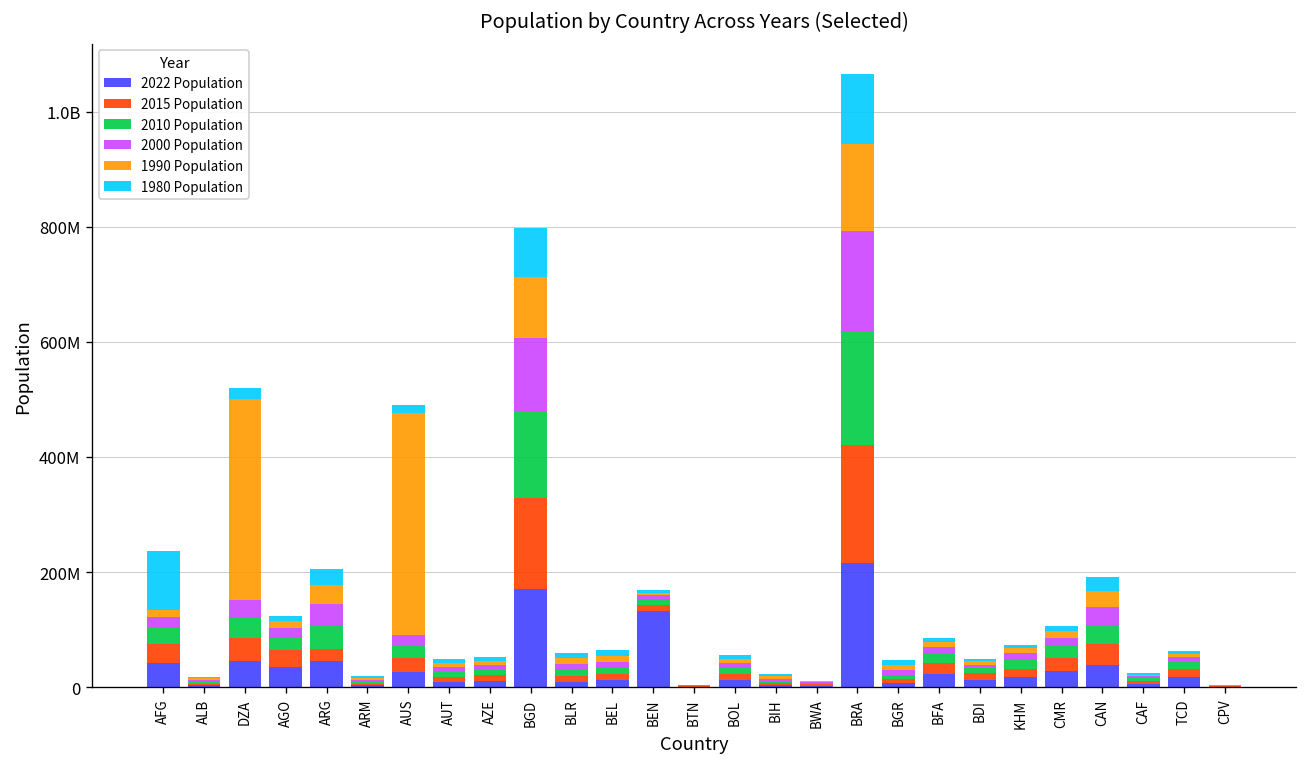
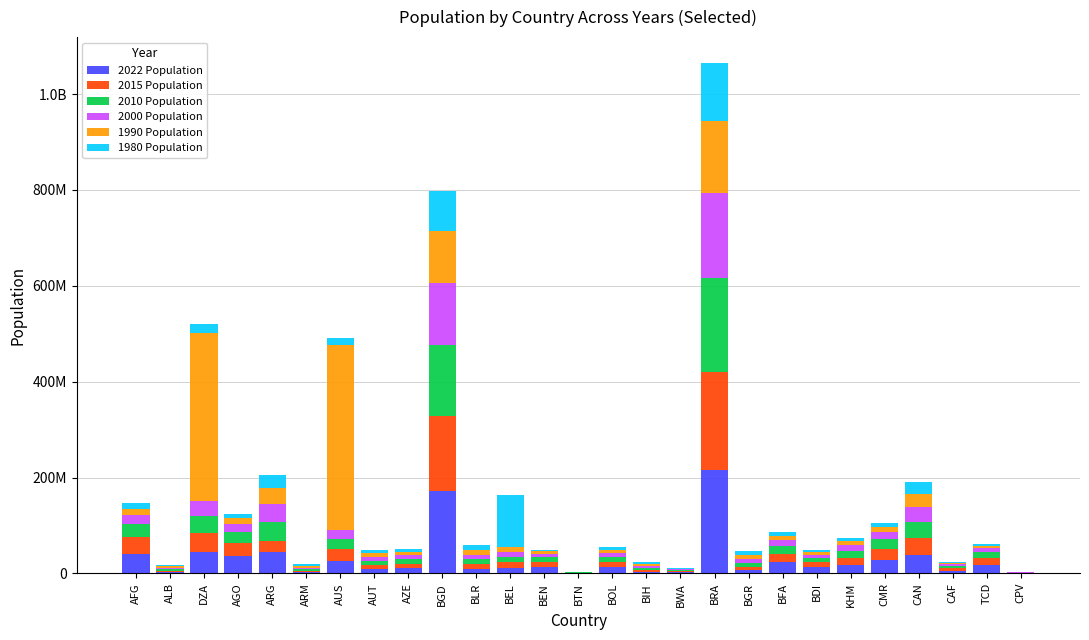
1980 Population, AFG: 100000000 -> 10000000
1980 Population, BEL: 10000000 -> 110000000
2022 Population, BEN: 130000000 -> 10000000
